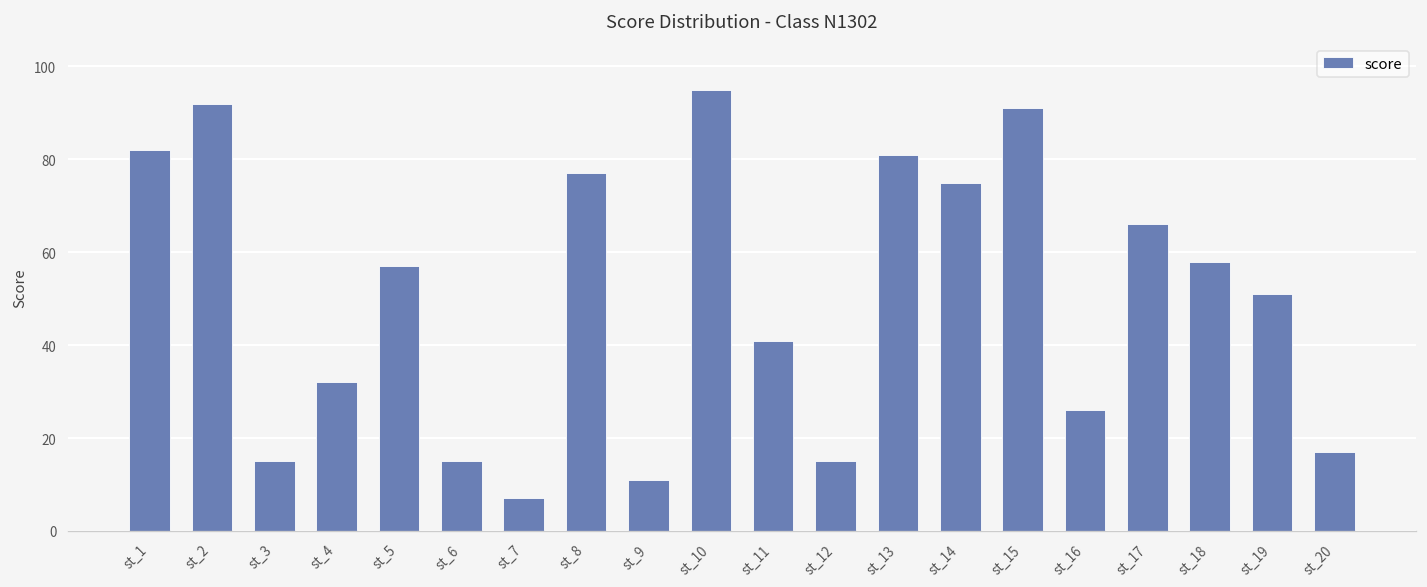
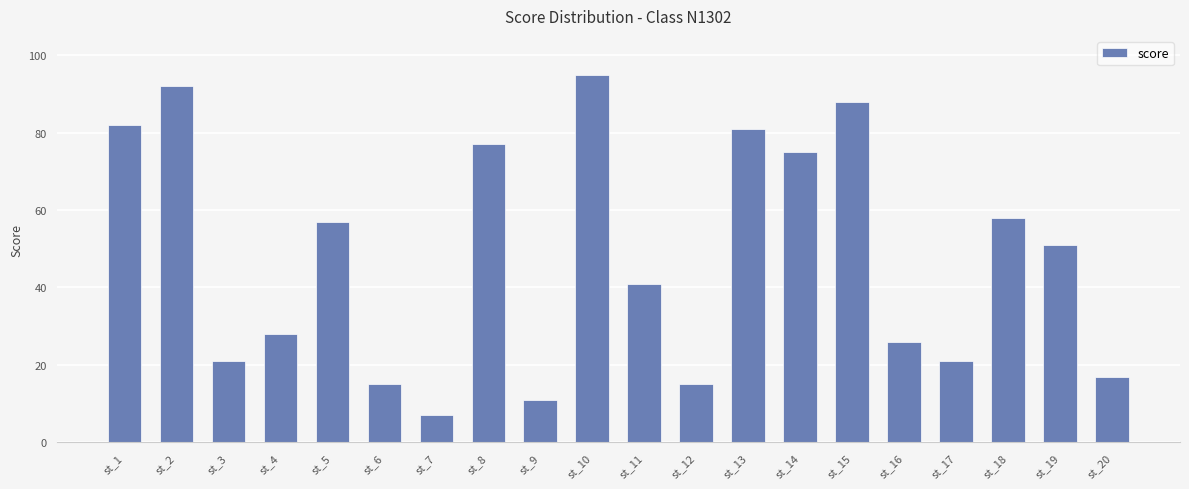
st_3: 15 -> 21
st_4: 32 -> 28
st_15: 91 -> 88
st_17: 66 -> 21
